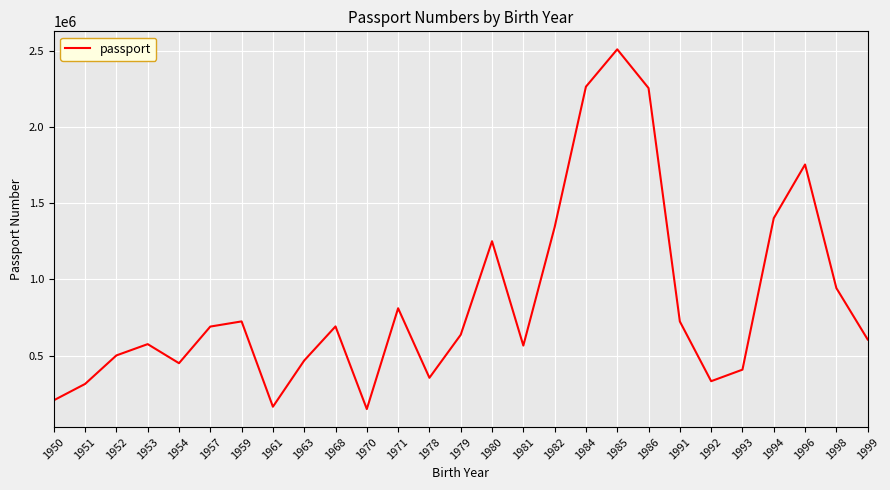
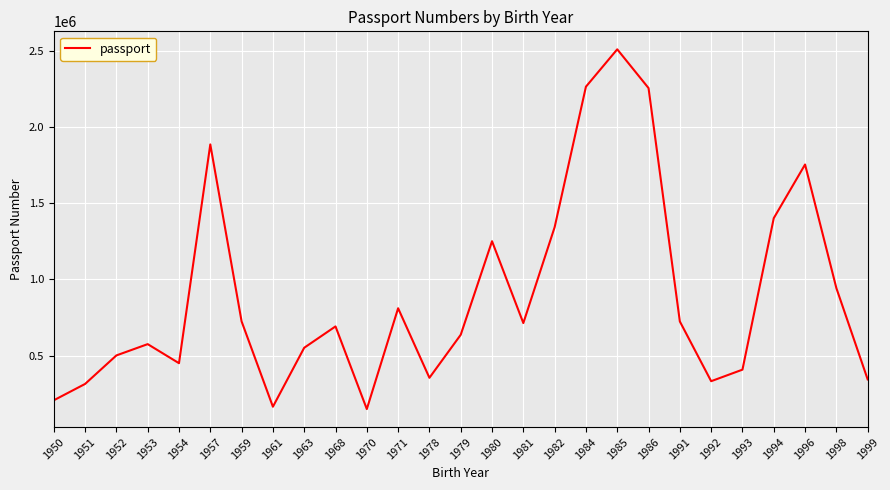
1957: 690000 -> 1890000
1963: 470000 -> 550000
1981: 570000 -> 710000
1999: 610000 -> 340000
